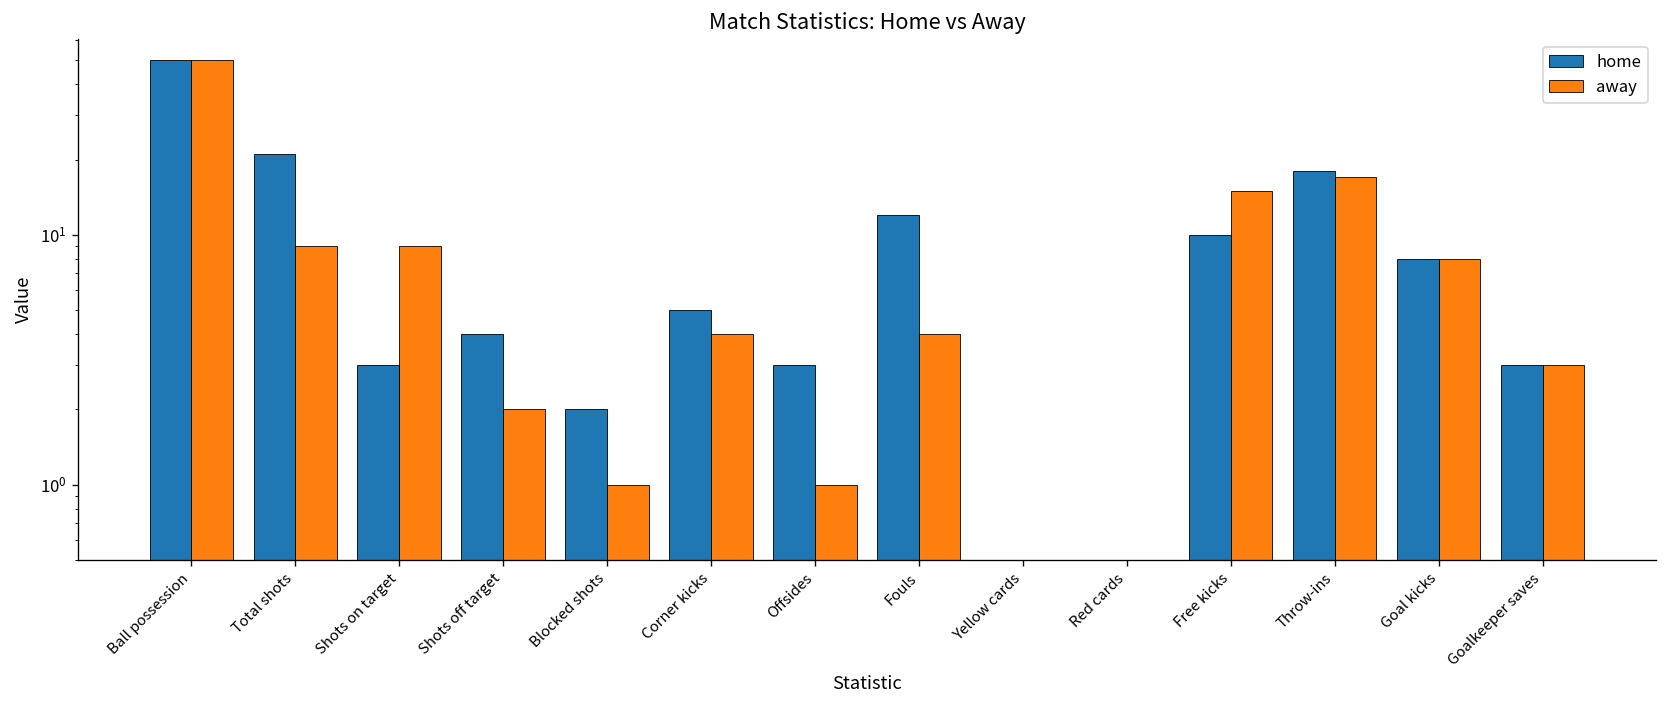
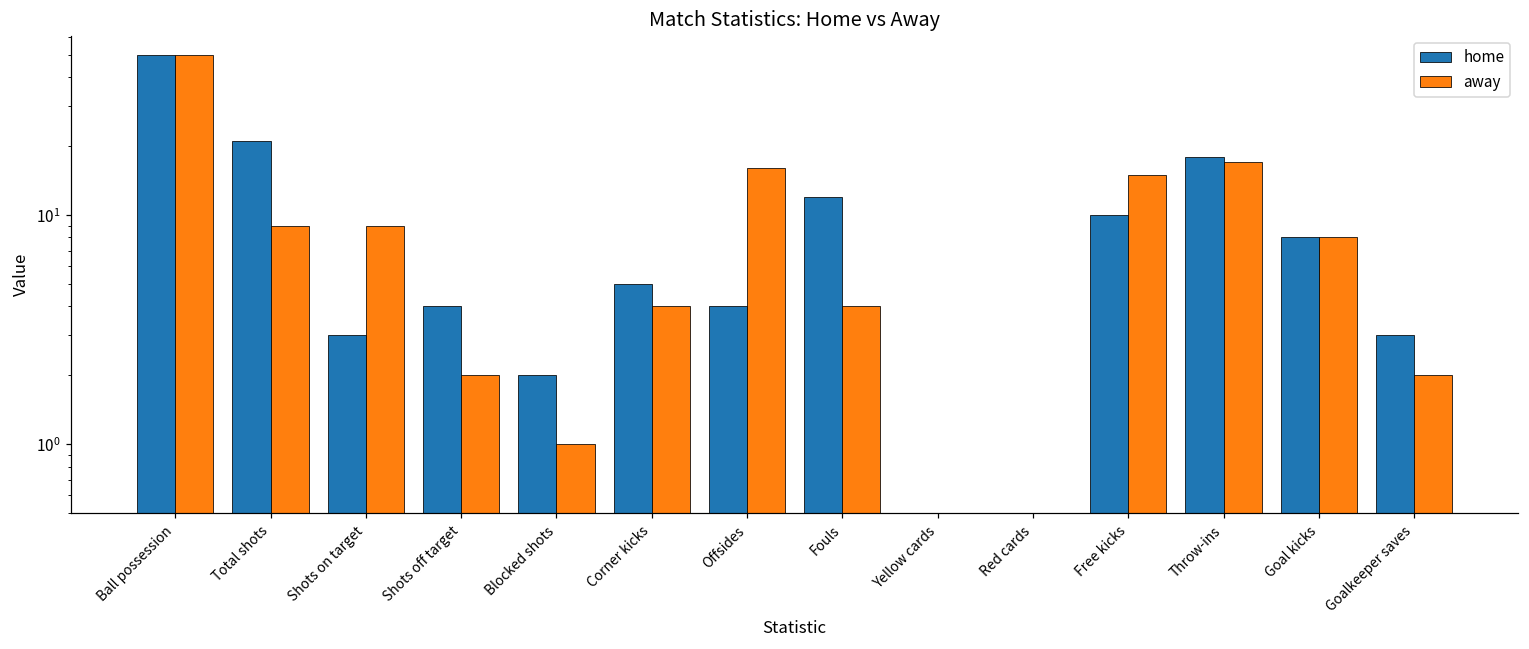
home, Offsides: 3 -> 4
away, Offsides: 1 -> 16
away, Goalkeeper saves: 3 -> 2
